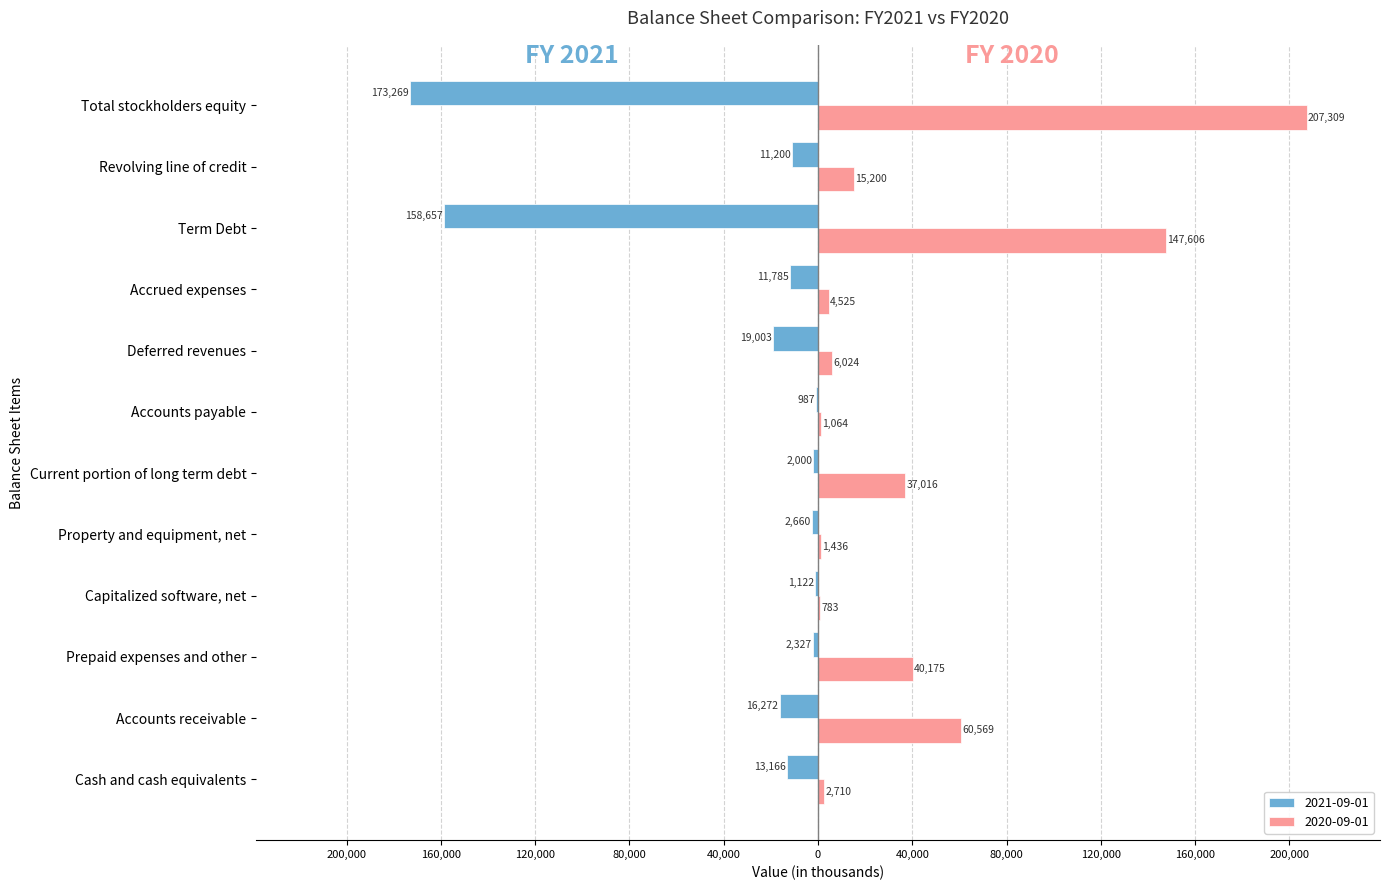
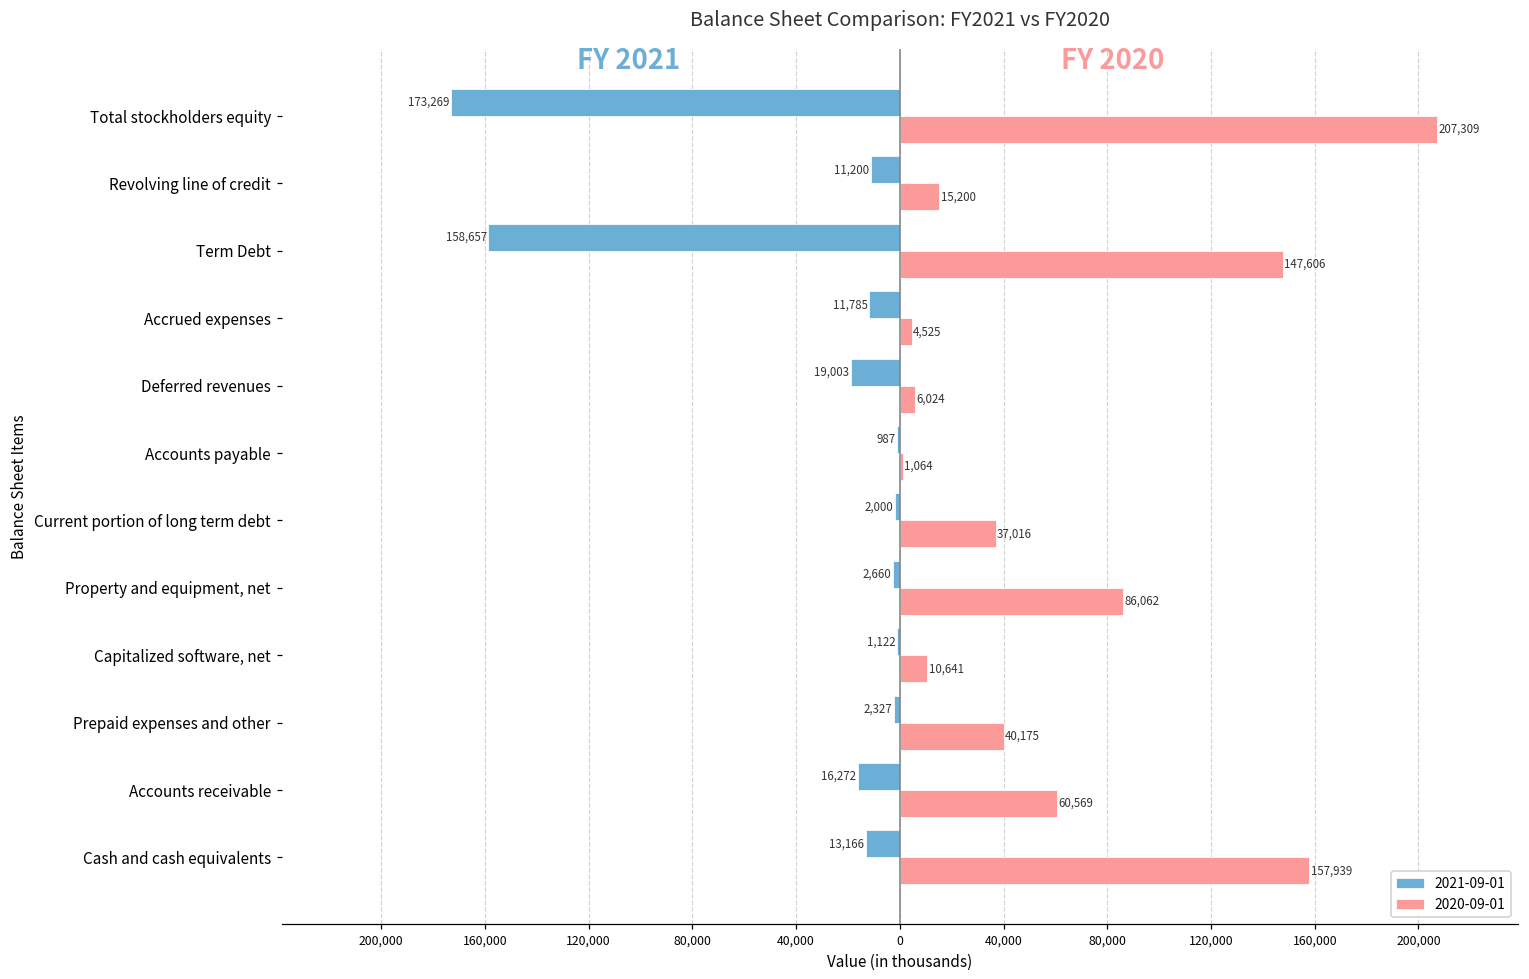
2020-09-01, Property and equipment, net: 1,436 -> 86,062
2020-09-01, Capitalized software, net: 783 -> 10,641
2020-09-01, Cash and cash equivalents: 2,710 -> 157,939
